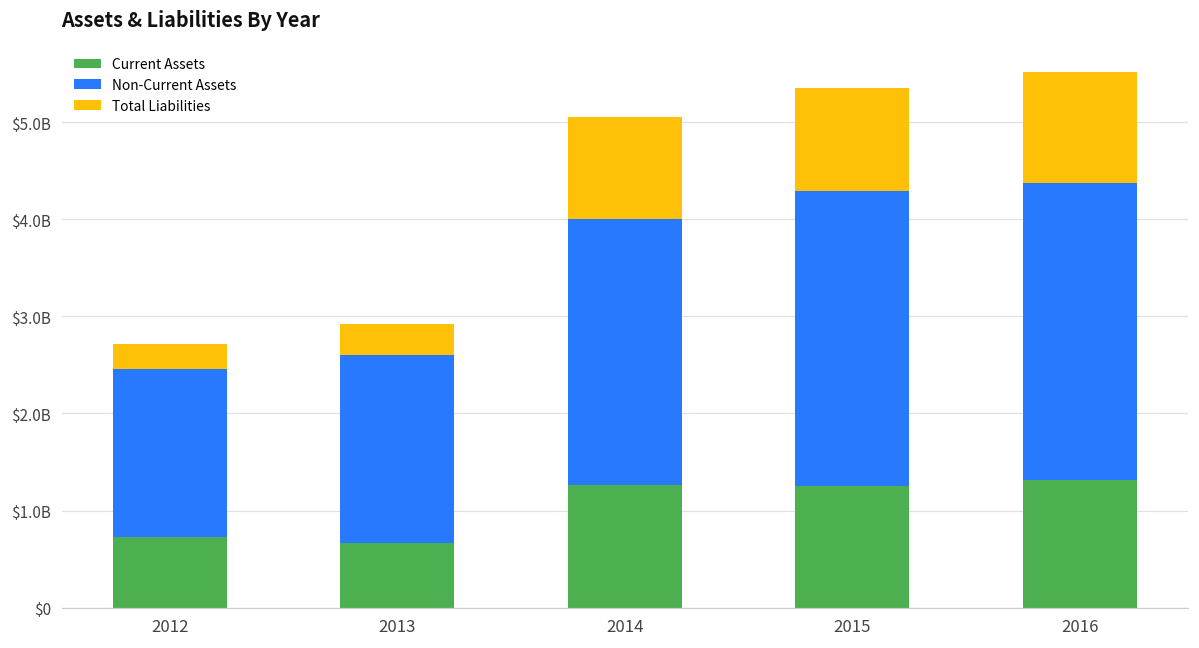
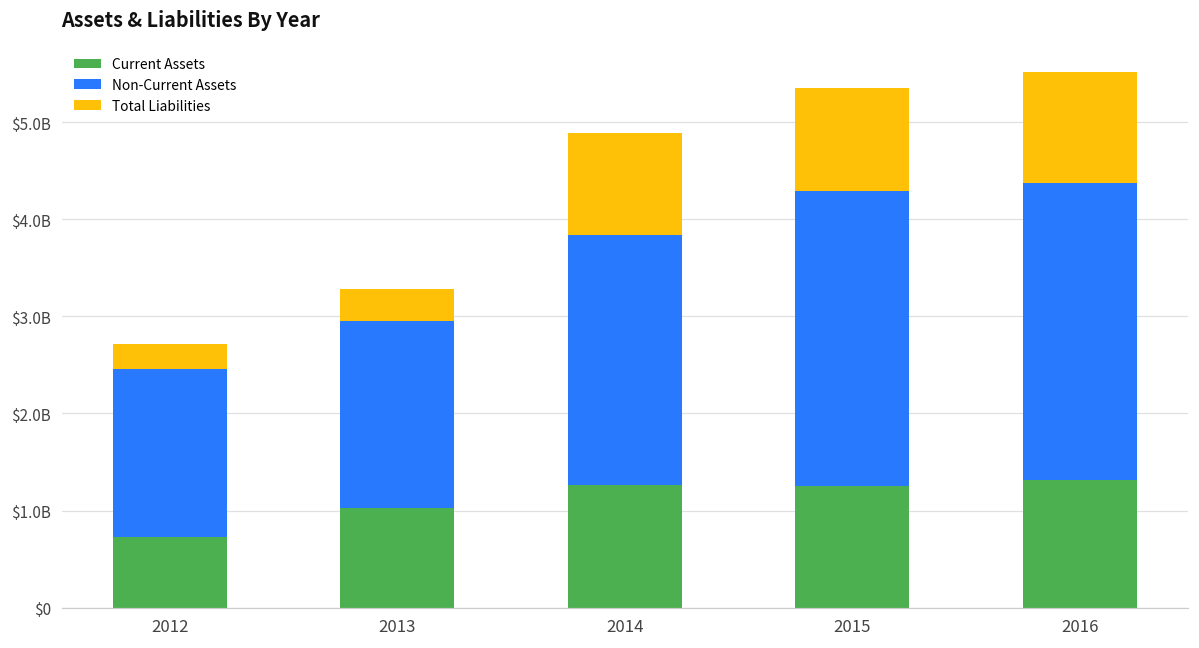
Current Assets, 2013: $700000000 -> $1000000000
Non-Current Assets, 2014: $2700000000 -> $2600000000
